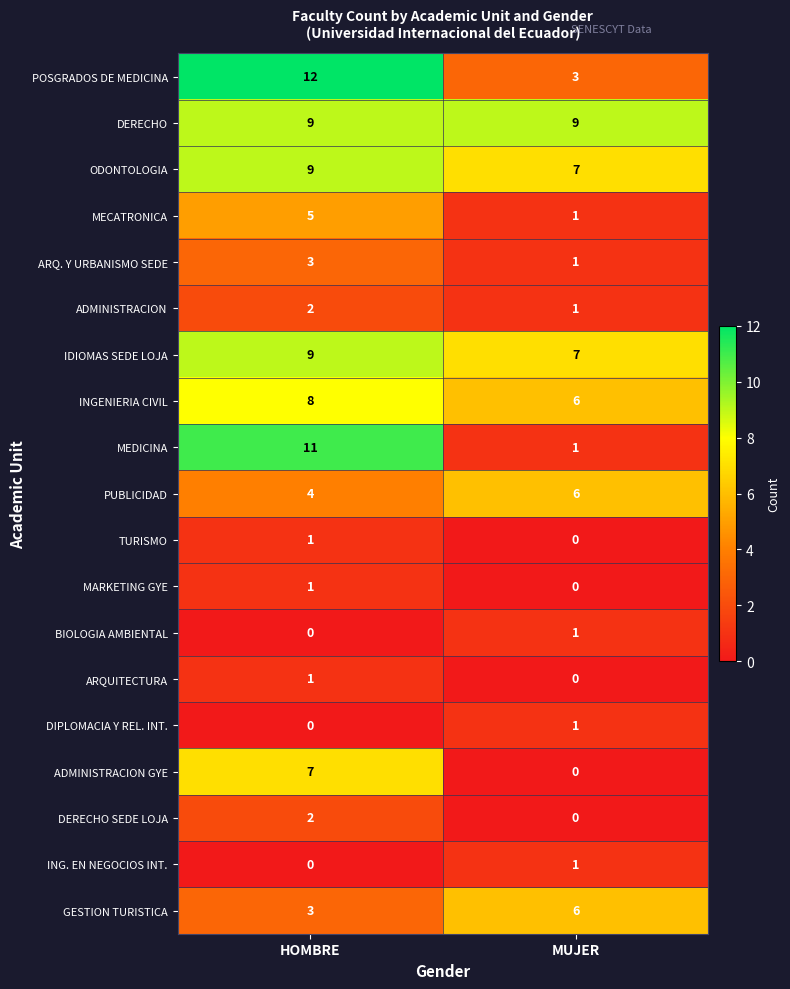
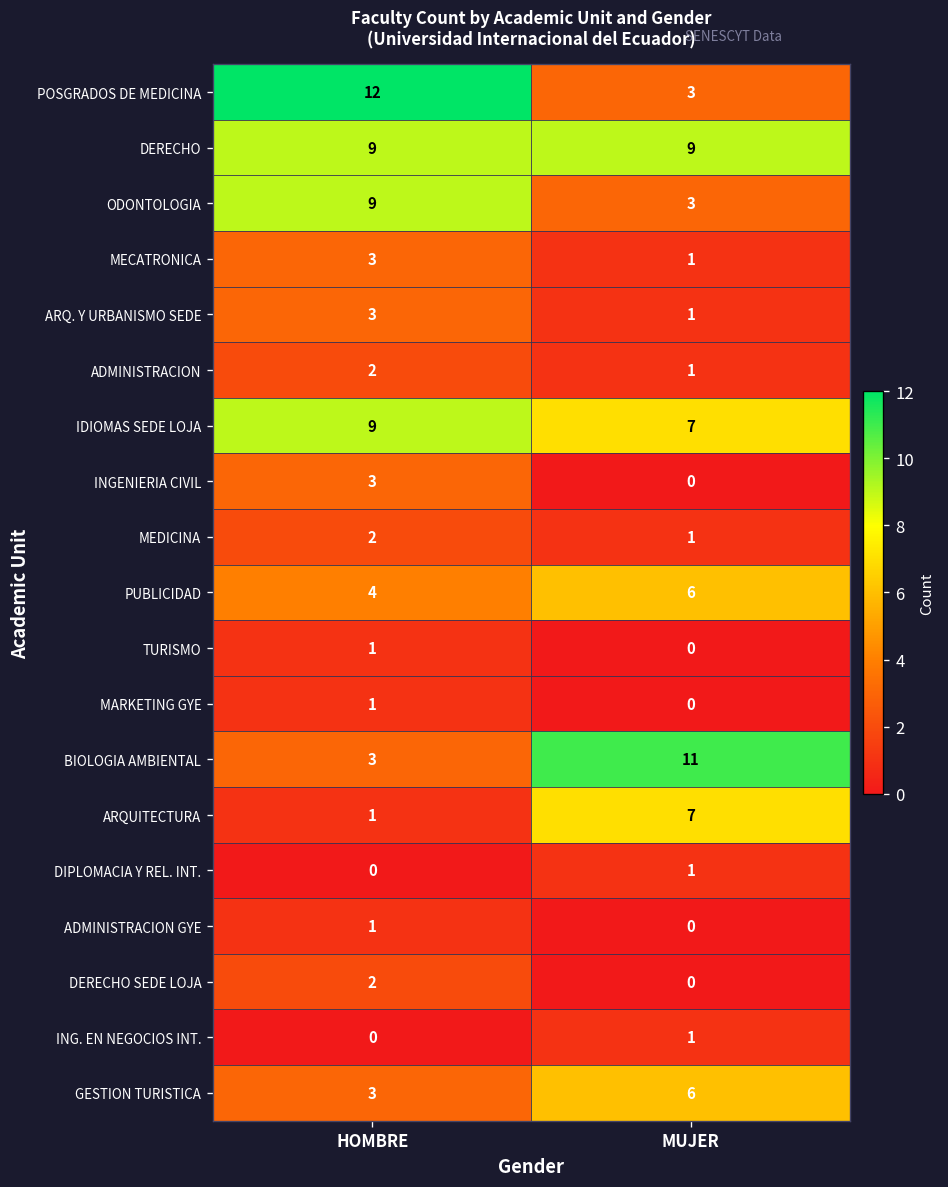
ODONTOLOGIA, MUJER: 7 -> 3
MECATRONICA, HOMBRE: 5 -> 3
INGENIERIA CIVIL, HOMBRE: 8 -> 3
INGENIERIA CIVIL, MUJER: 6 -> 0
MEDICINA, HOMBRE: 11 -> 2
BIOLOGIA AMBIENTAL, HOMBRE: 0 -> 3
BIOLOGIA AMBIENTAL, MUJER: 1 -> 11
ARQUITECTURA, MUJER: 0 -> 7
ADMINISTRACION GYE, HOMBRE: 7 -> 1
